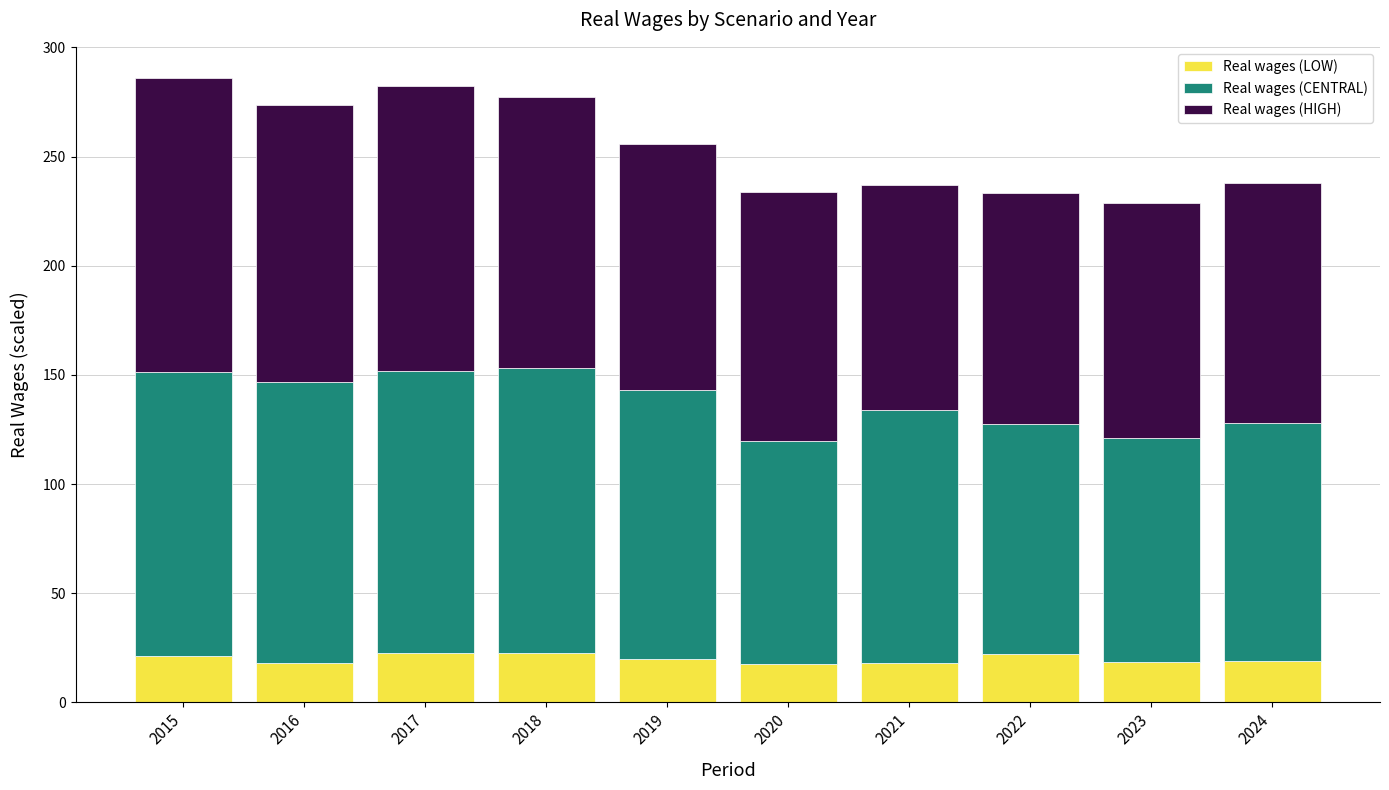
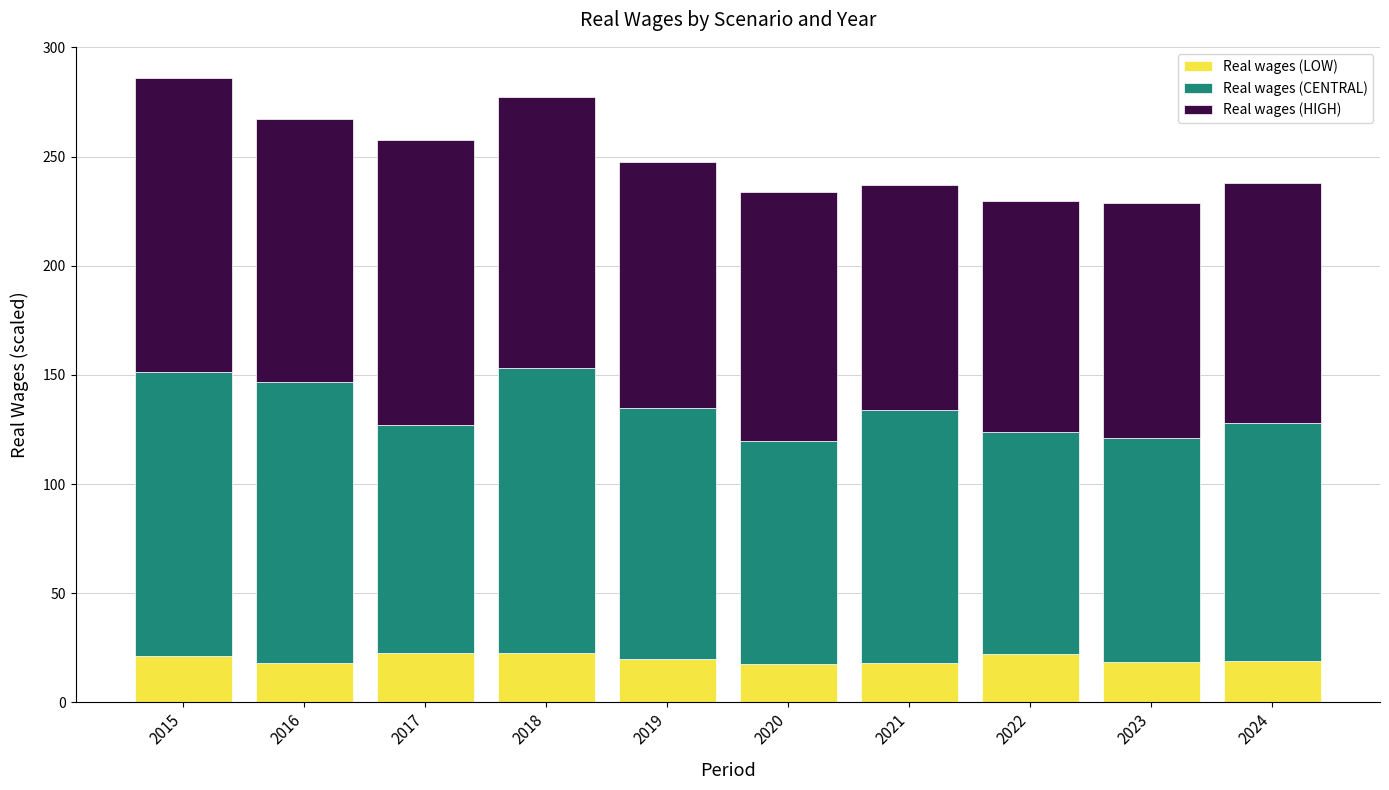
Real wages (HIGH), 2016: 127 -> 120
Real wages (CENTRAL), 2017: 129 -> 104
Real wages (CENTRAL), 2019: 123 -> 115
Real wages (CENTRAL), 2022: 105 -> 102
